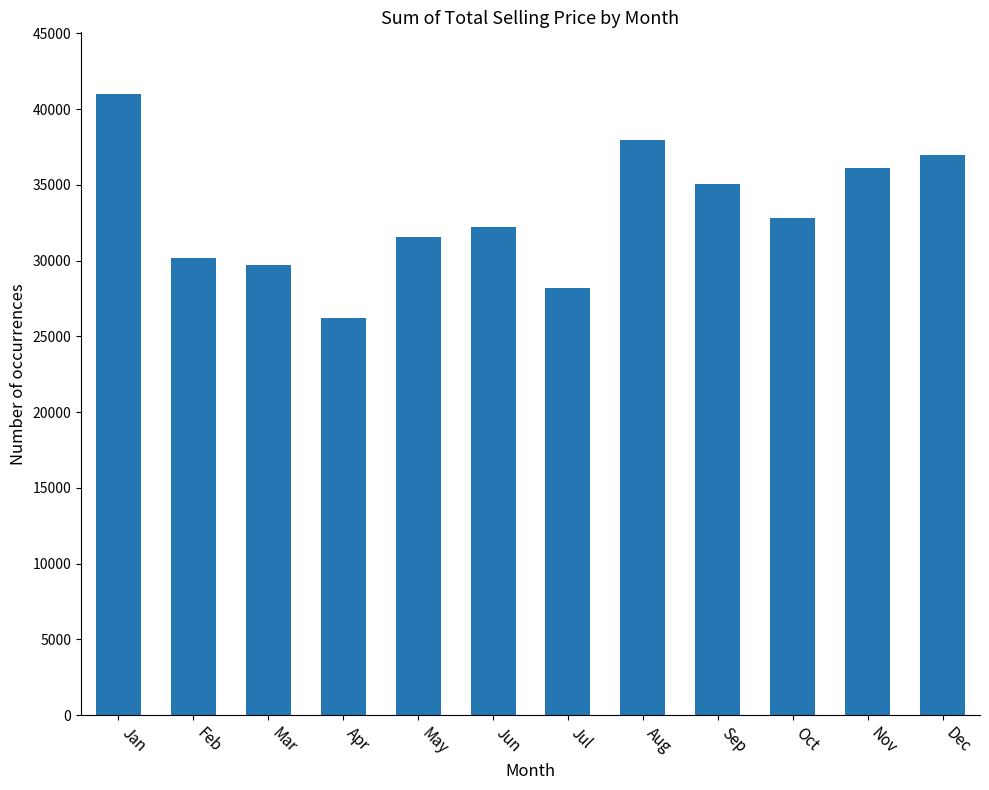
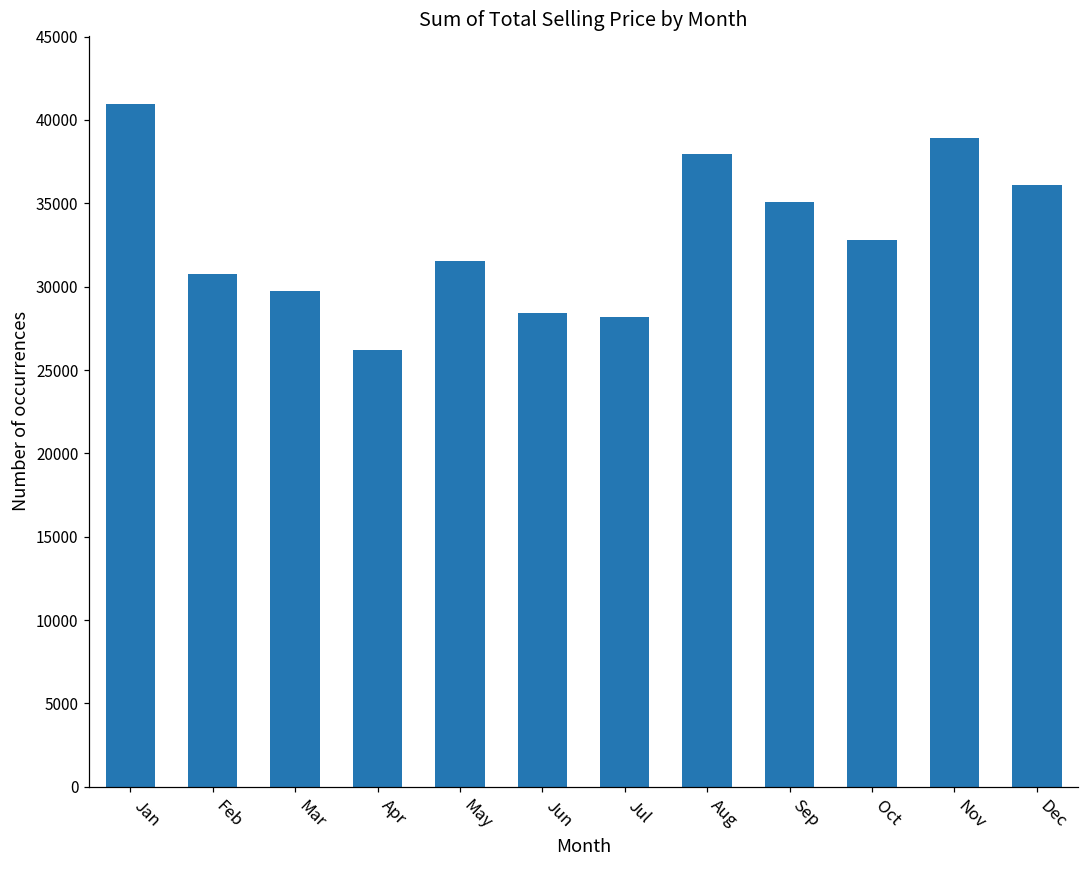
Feb: 30200 -> 30800
Jun: 32200 -> 28400
Nov: 36100 -> 38900
Dec: 37000 -> 36100
